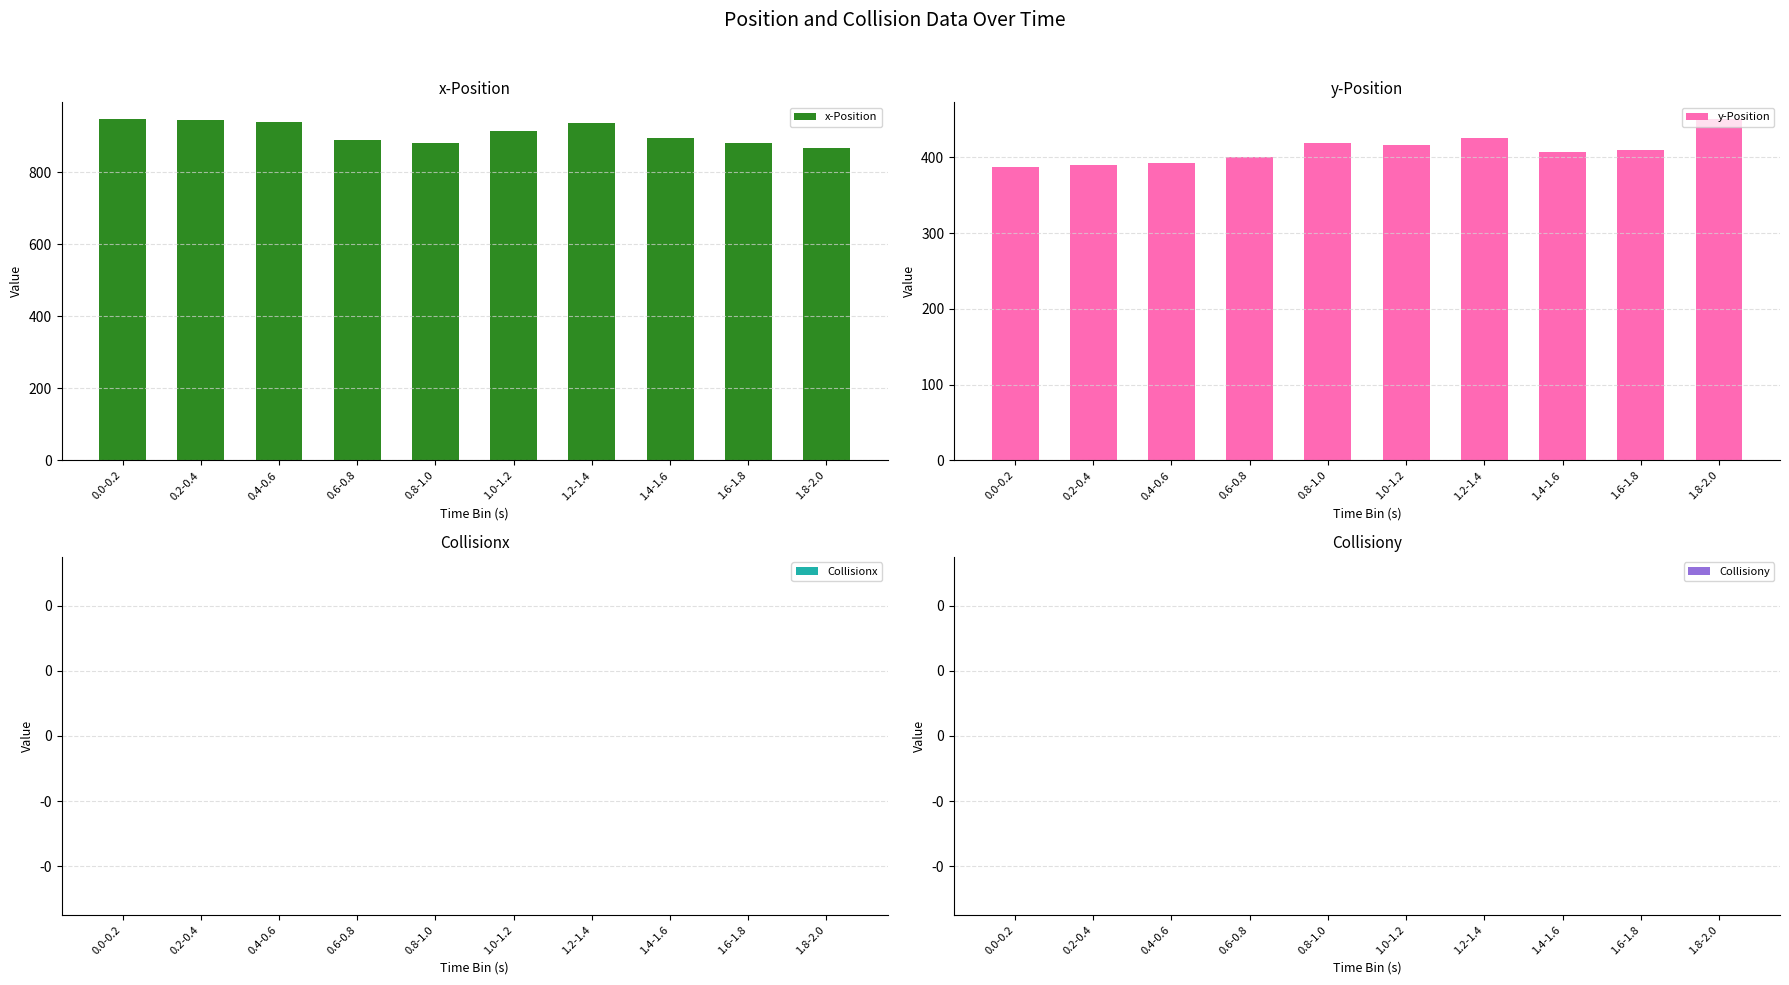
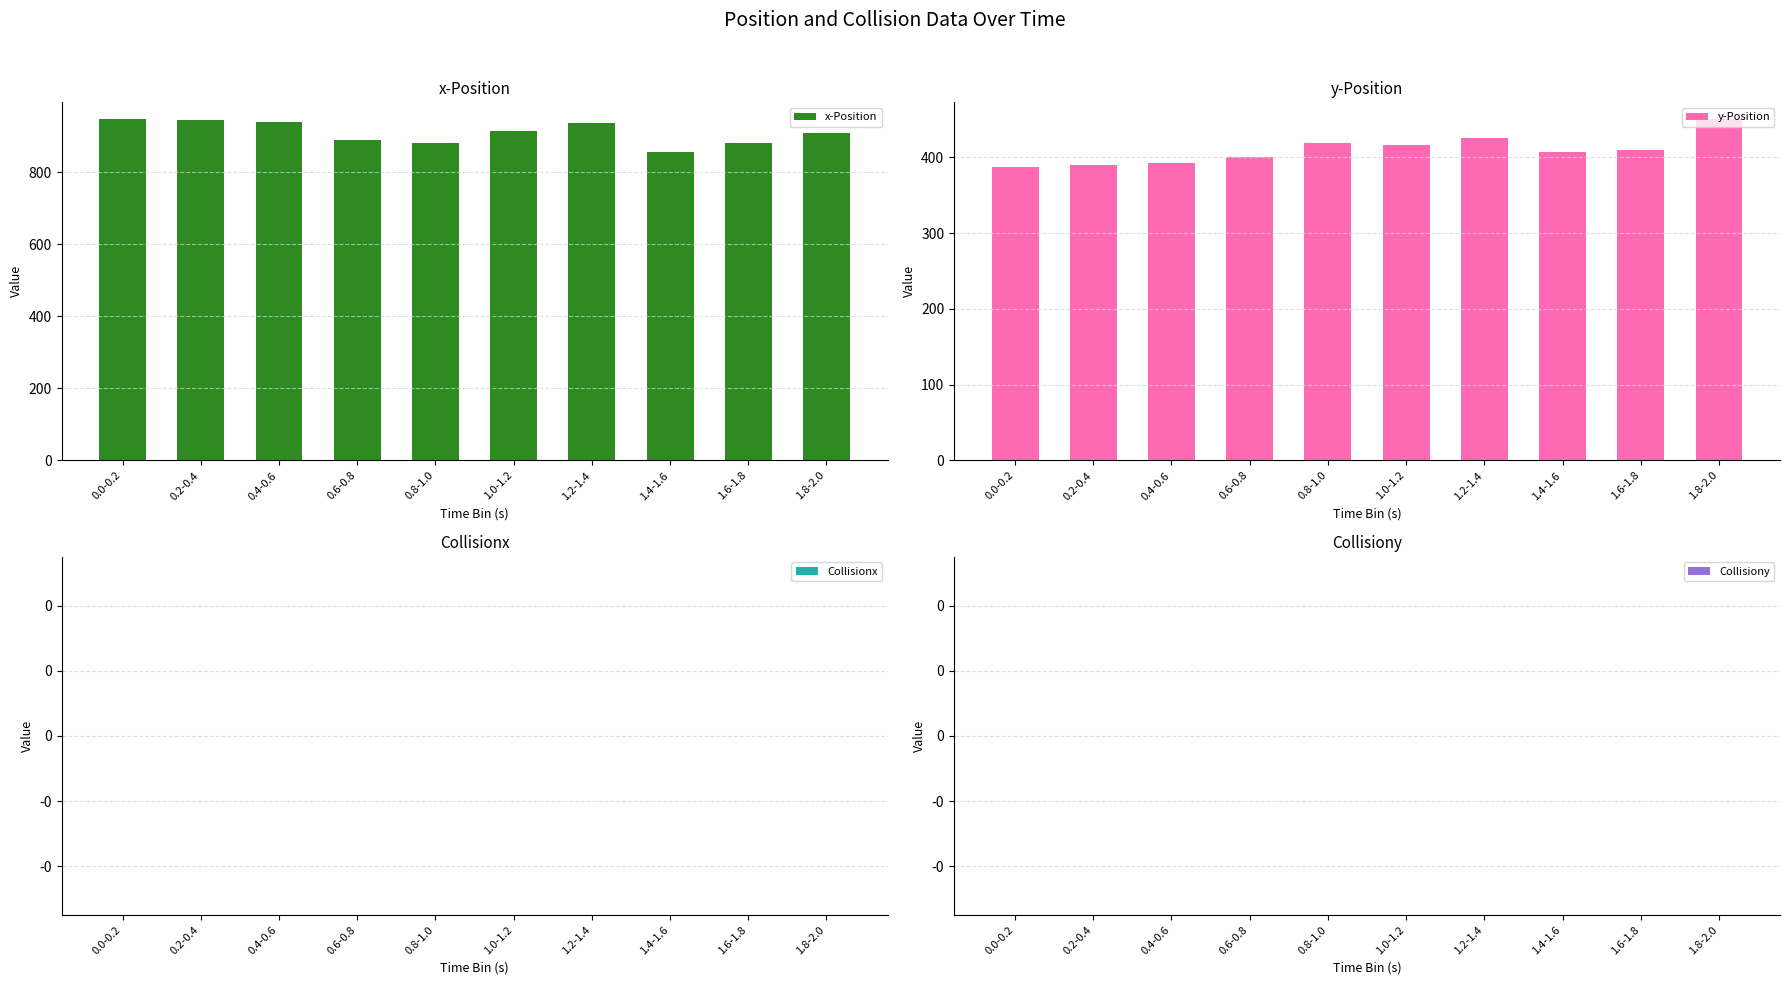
x-Position, 1.4-1.6: 890 -> 860
x-Position, 1.8-2.0: 870 -> 910
